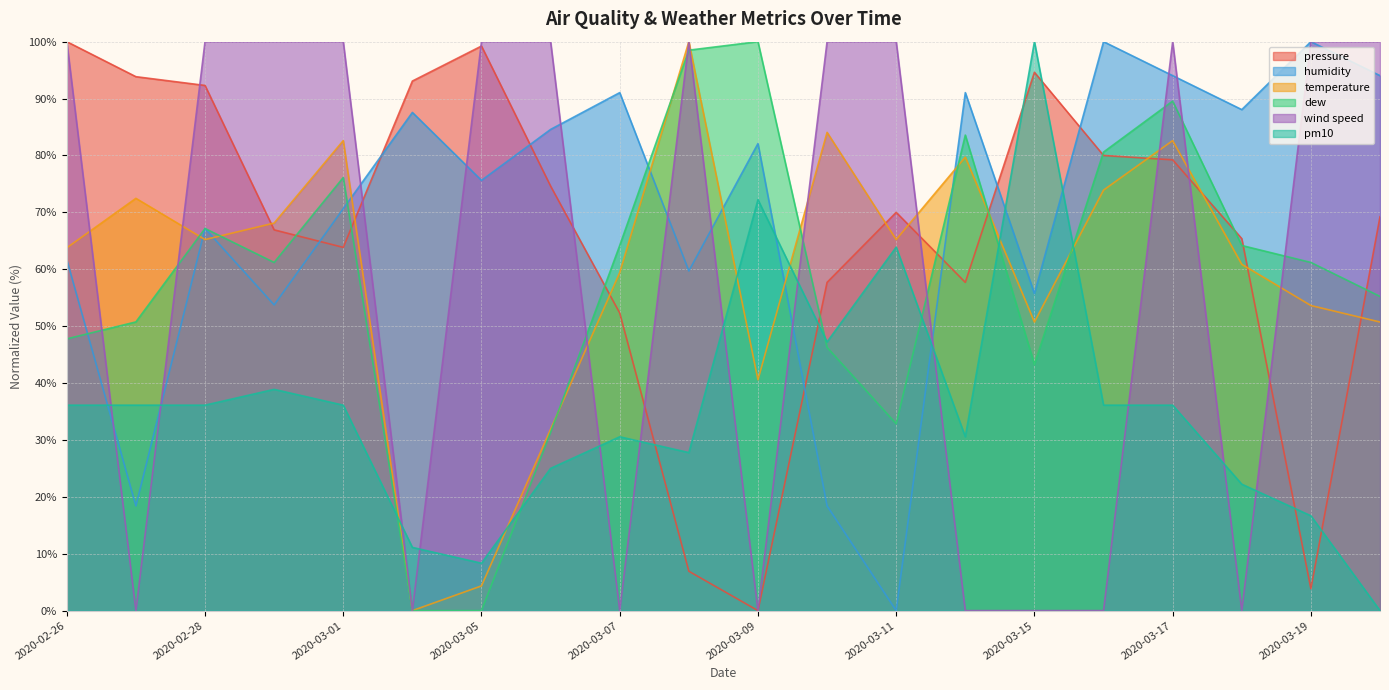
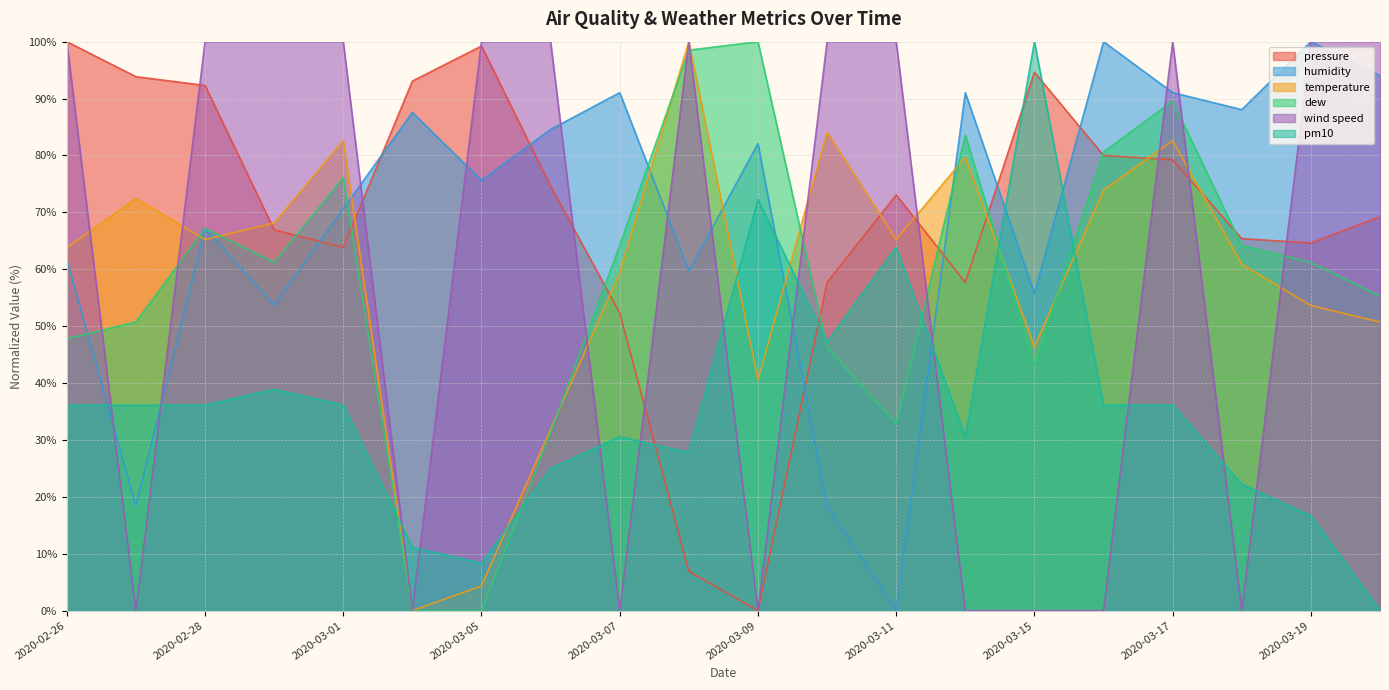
pressure, 2020-03-11: 70% -> 73%
temperature, 2020-03-15: 51% -> 46%
humidity, 2020-03-17: 94% -> 91%
pressure, 2020-03-19: 4% -> 65%
